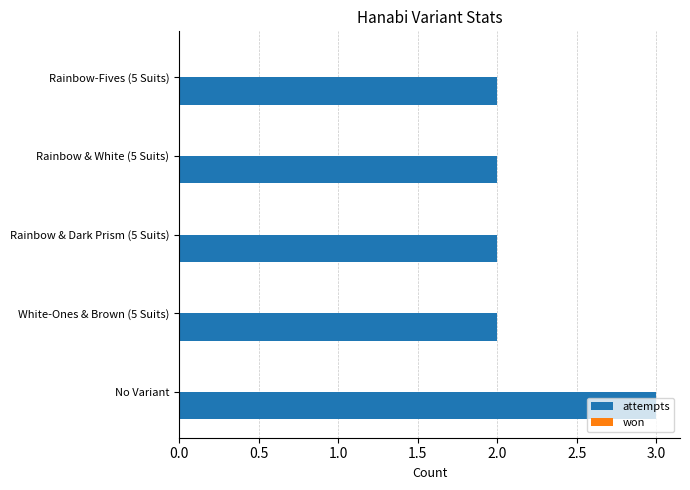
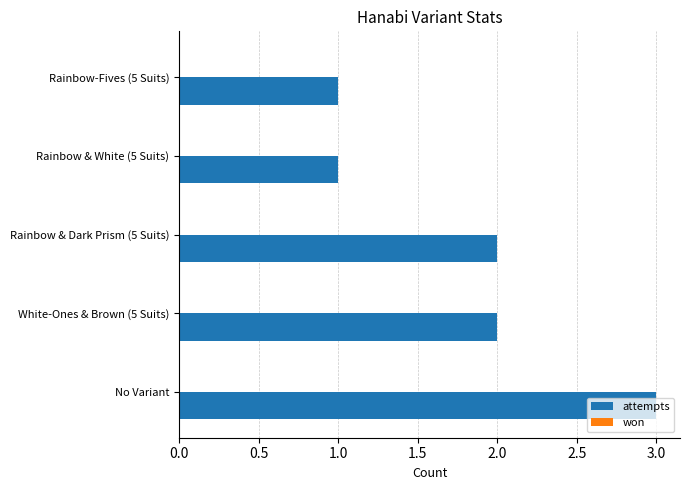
attempts, Rainbow-Fives (5 Suits): 2 -> 1
attempts, Rainbow & White (5 Suits): 2 -> 1
